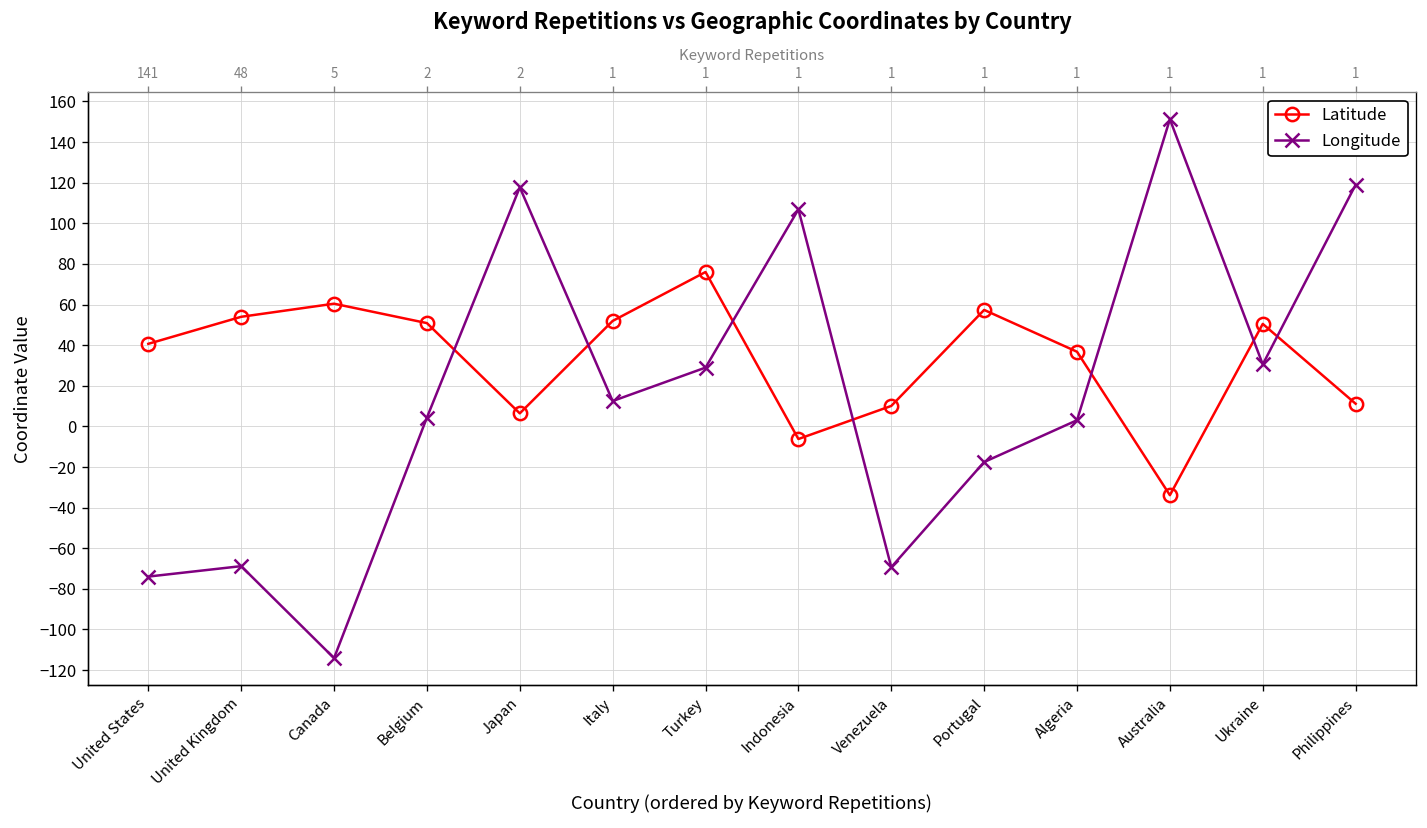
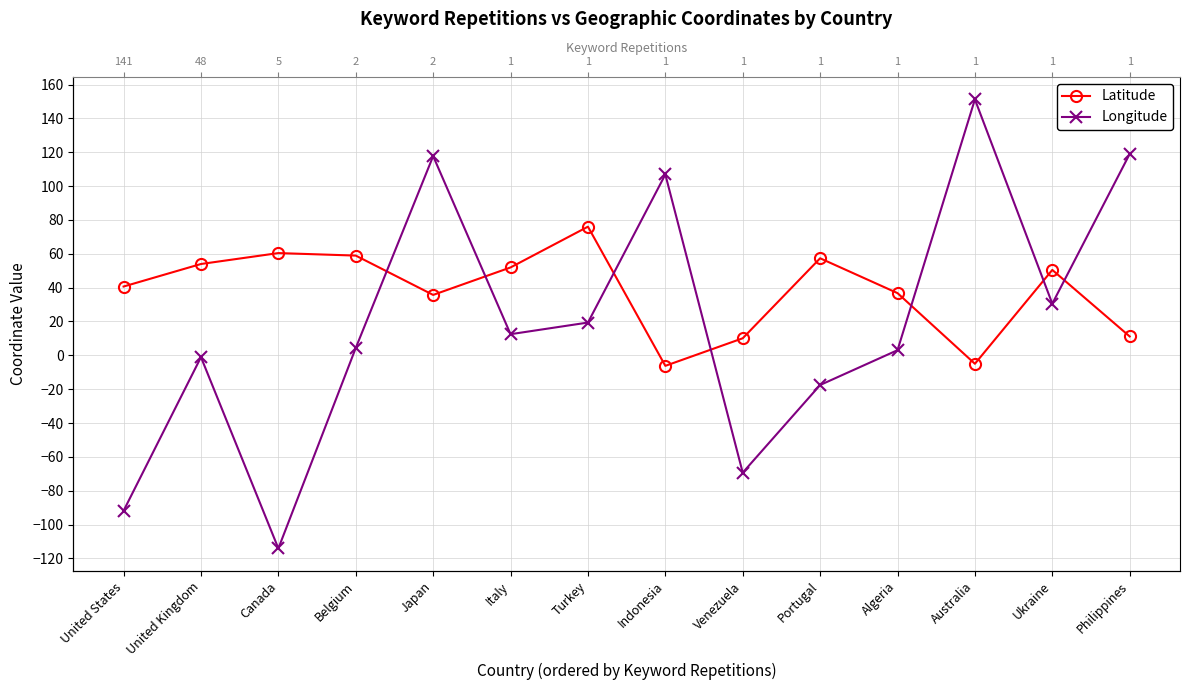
Longitude, United States: -74 -> -92
Longitude, United Kingdom: -69 -> -1
Latitude, Belgium: 51 -> 59
Latitude, Japan: 6 -> 36
Longitude, Turkey: 29 -> 19
Latitude, Australia: -34 -> -5
